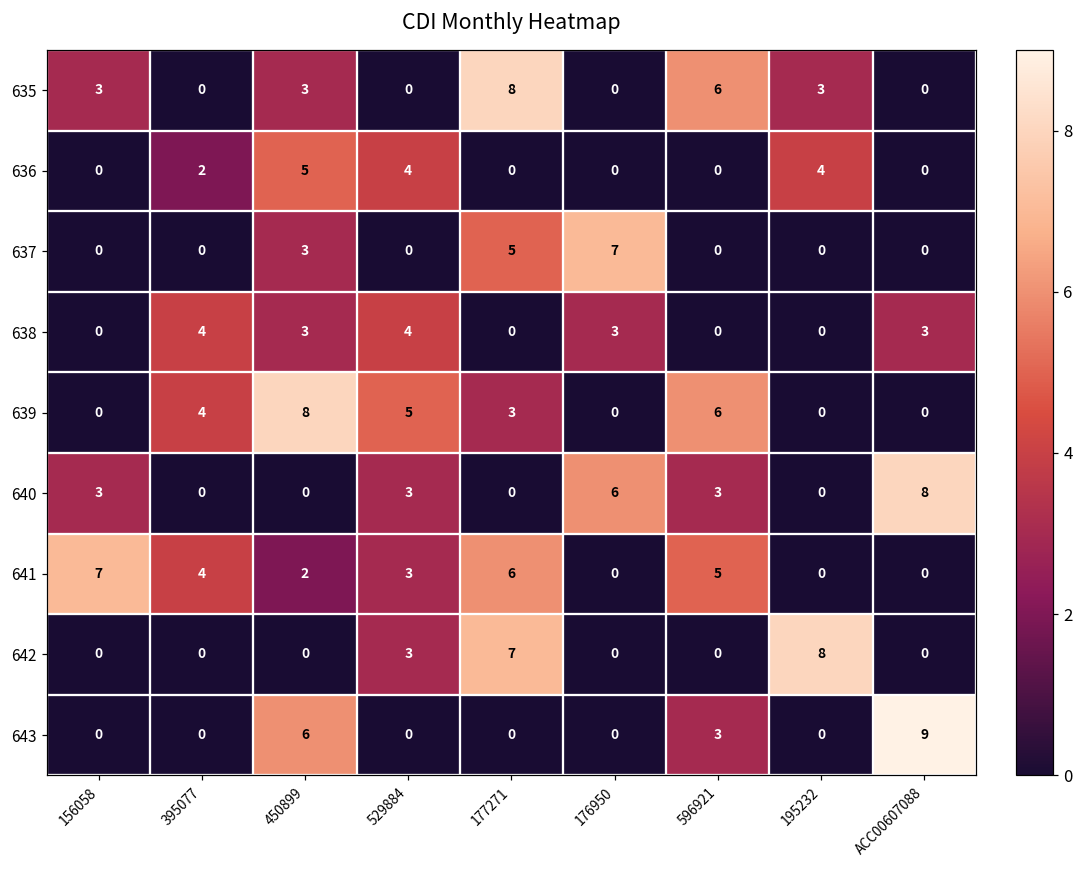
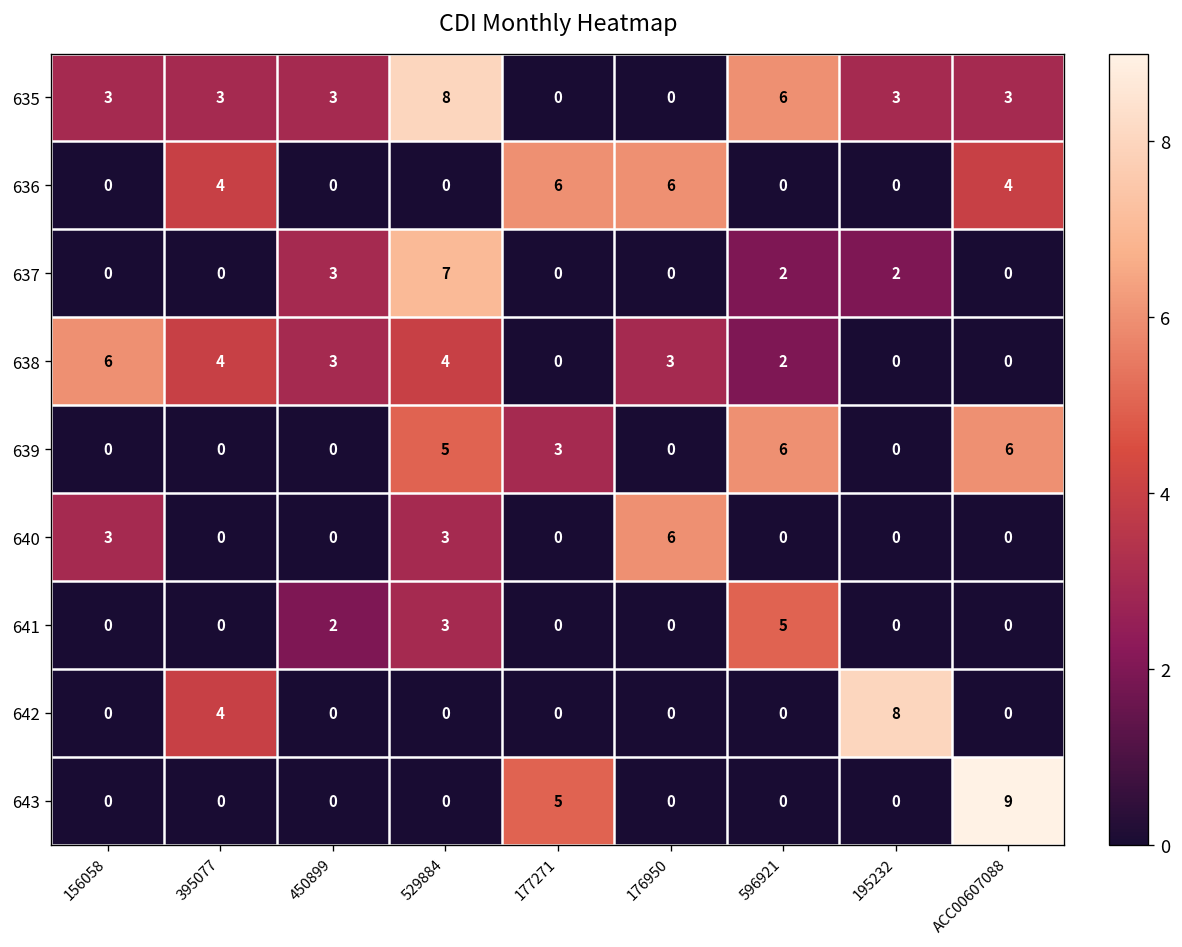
635, 395077: 0 -> 3
635, 529884: 0 -> 8
635, 177271: 8 -> 0
635, ACC00607088: 0 -> 3
636, 395077: 2 -> 4
636, 450899: 5 -> 0
636, 529884: 4 -> 0
636, 177271: 0 -> 6
636, 176950: 0 -> 6
636, 195232: 4 -> 0
636, ACC00607088: 0 -> 4
637, 529884: 0 -> 7
637, 177271: 5 -> 0
637, 176950: 7 -> 0
637, 596921: 0 -> 2
637, 195232: 0 -> 2
638, 156058: 0 -> 6
638, 596921: 0 -> 2
638, ACC00607088: 3 -> 0
639, 395077: 4 -> 0
639, 450899: 8 -> 0
639, ACC00607088: 0 -> 6
640, 596921: 3 -> 0
640, ACC00607088: 8 -> 0
641, 156058: 7 -> 0
641, 395077: 4 -> 0
641, 177271: 6 -> 0
642, 395077: 0 -> 4
642, 529884: 3 -> 0
642, 177271: 7 -> 0
643, 450899: 6 -> 0
643, 177271: 0 -> 5
643, 596921: 3 -> 0
